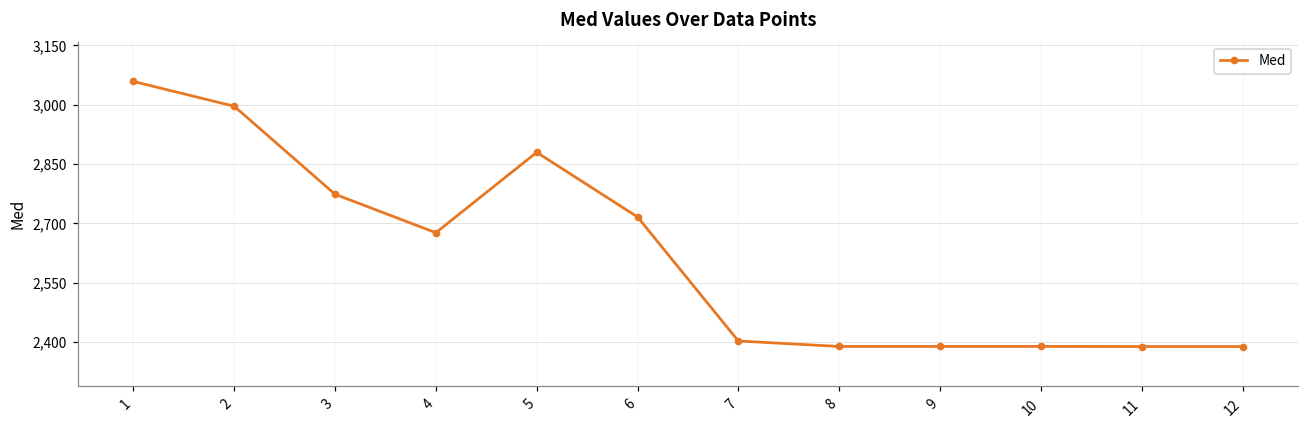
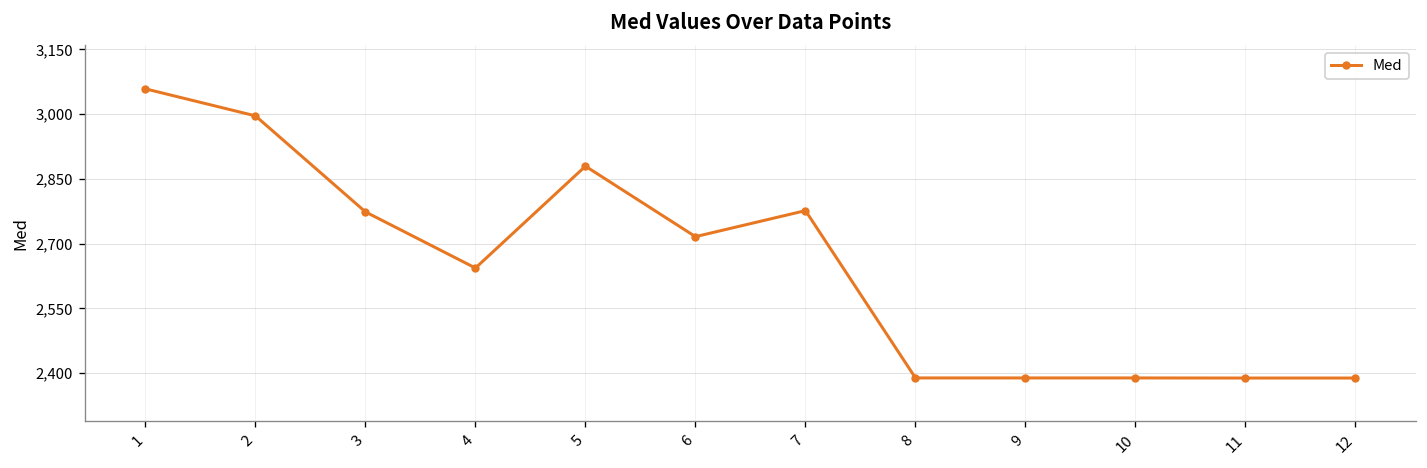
4: 2,680 -> 2,640
7: 2,400 -> 2,780
